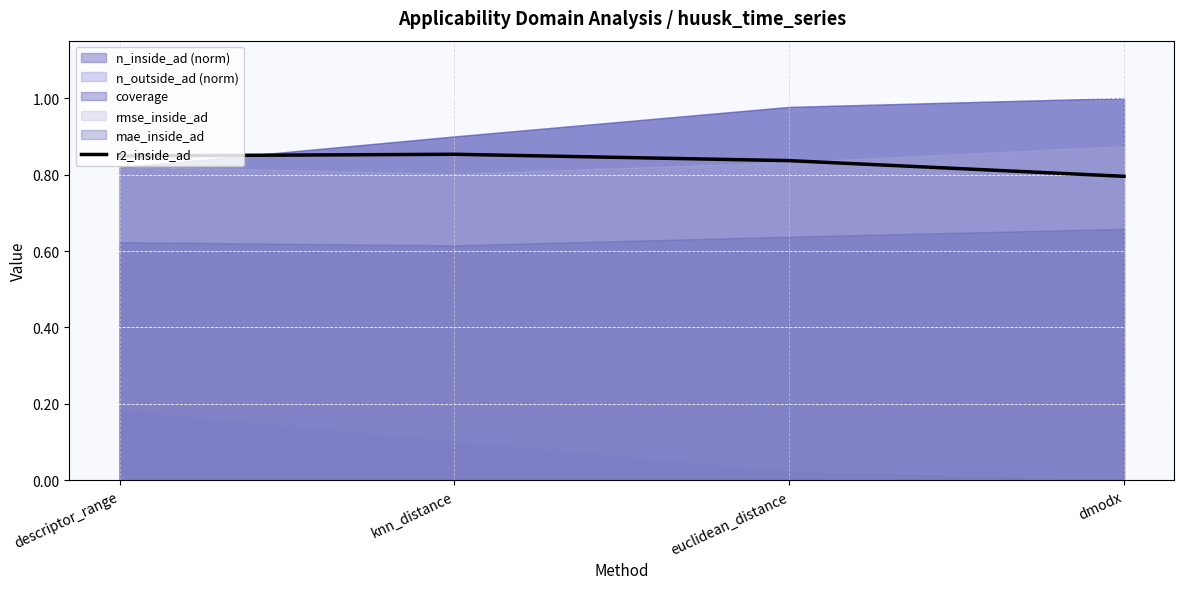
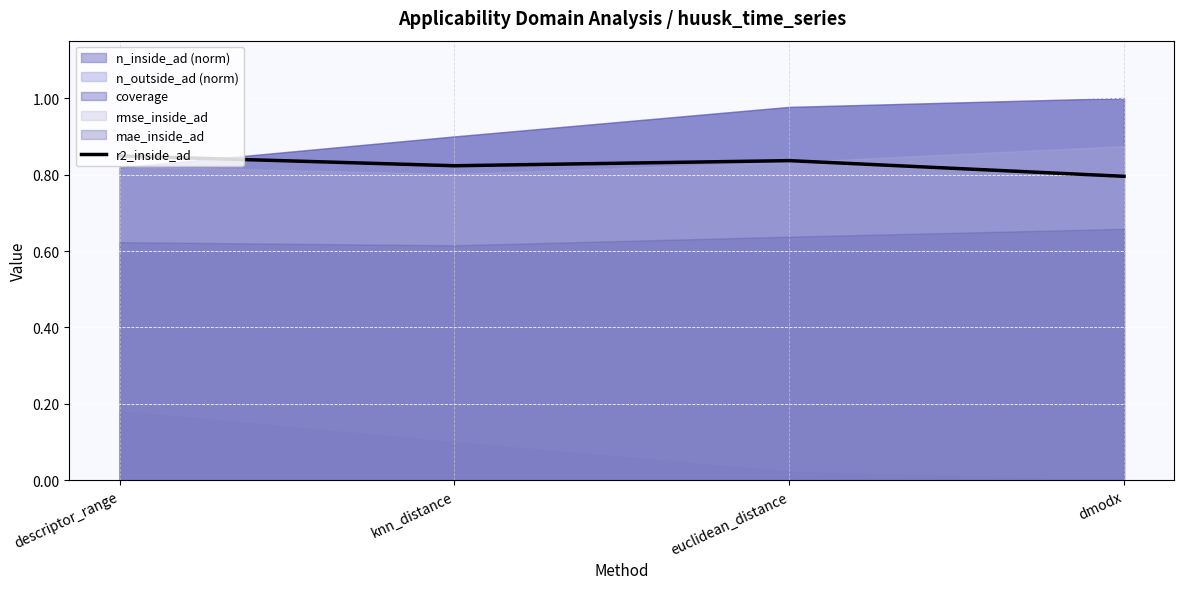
r2_inside_ad, knn_distance: 0.85 -> 0.82
